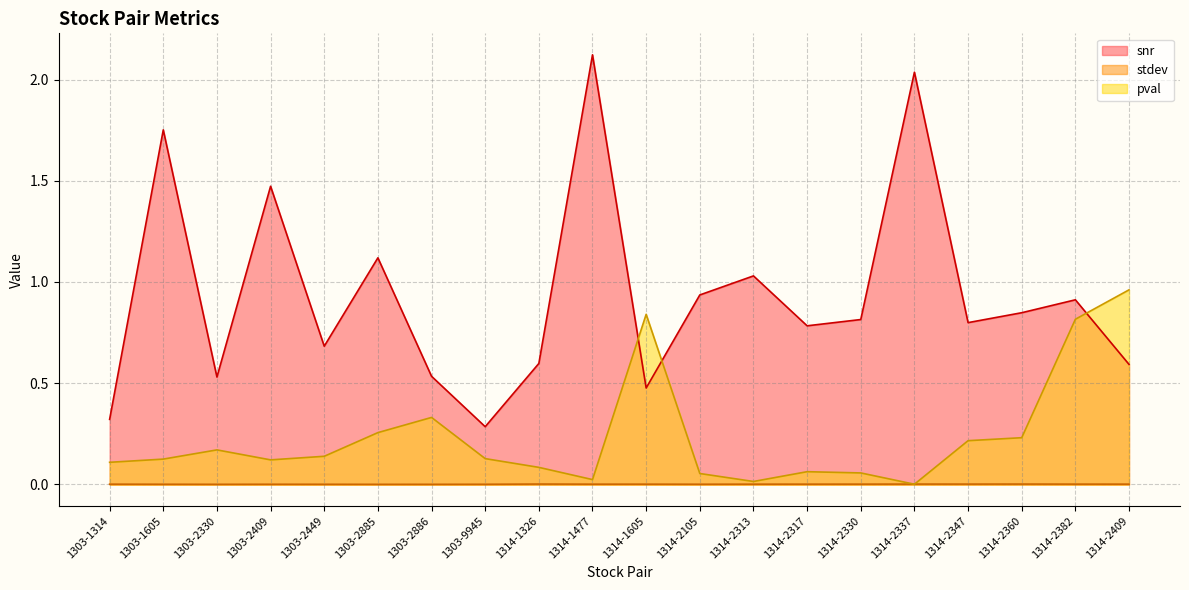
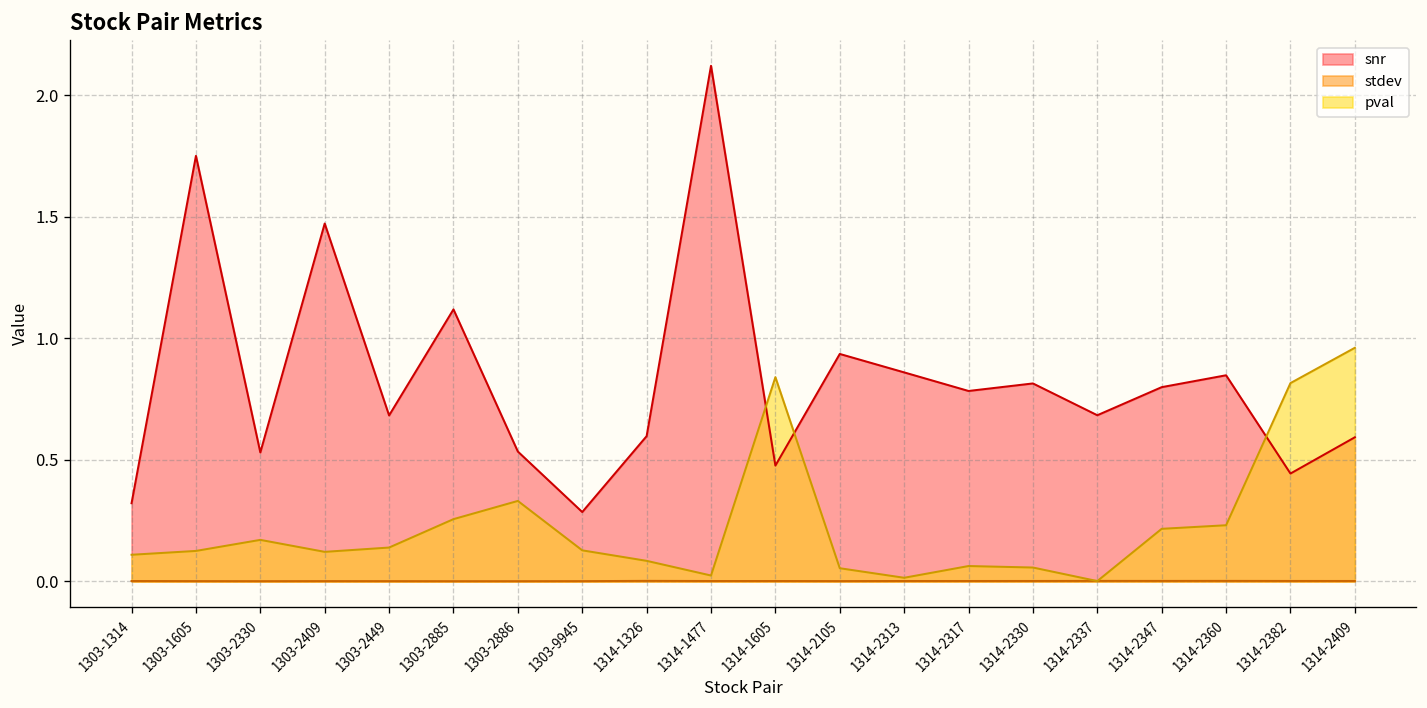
snr, 1314-2313: 1.03 -> 0.86
snr, 1314-2337: 2.04 -> 0.68
snr, 1314-2382: 0.91 -> 0.44
